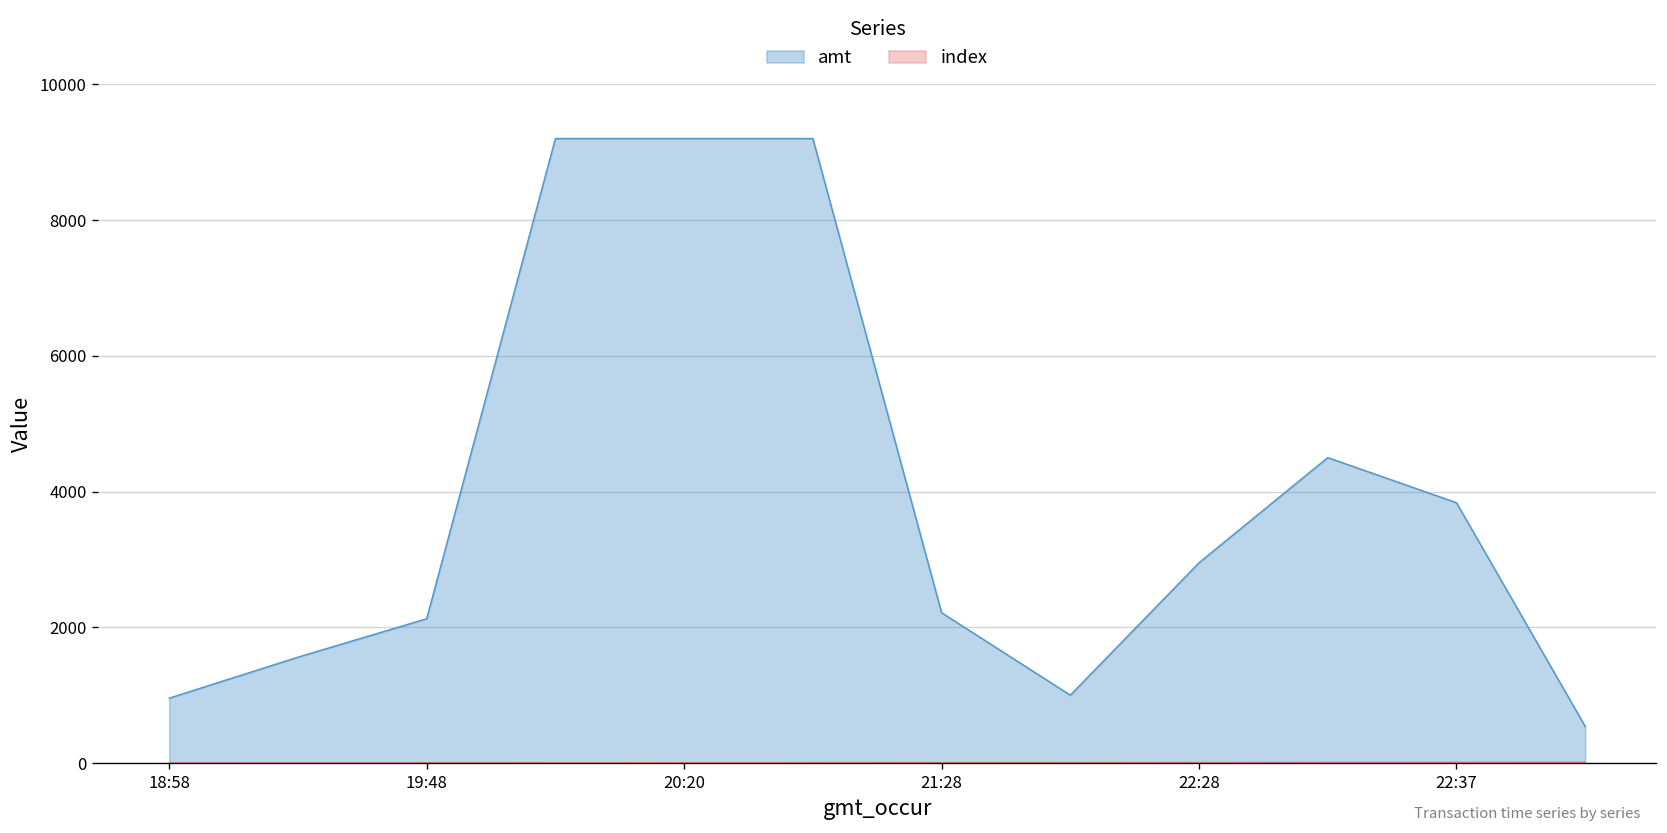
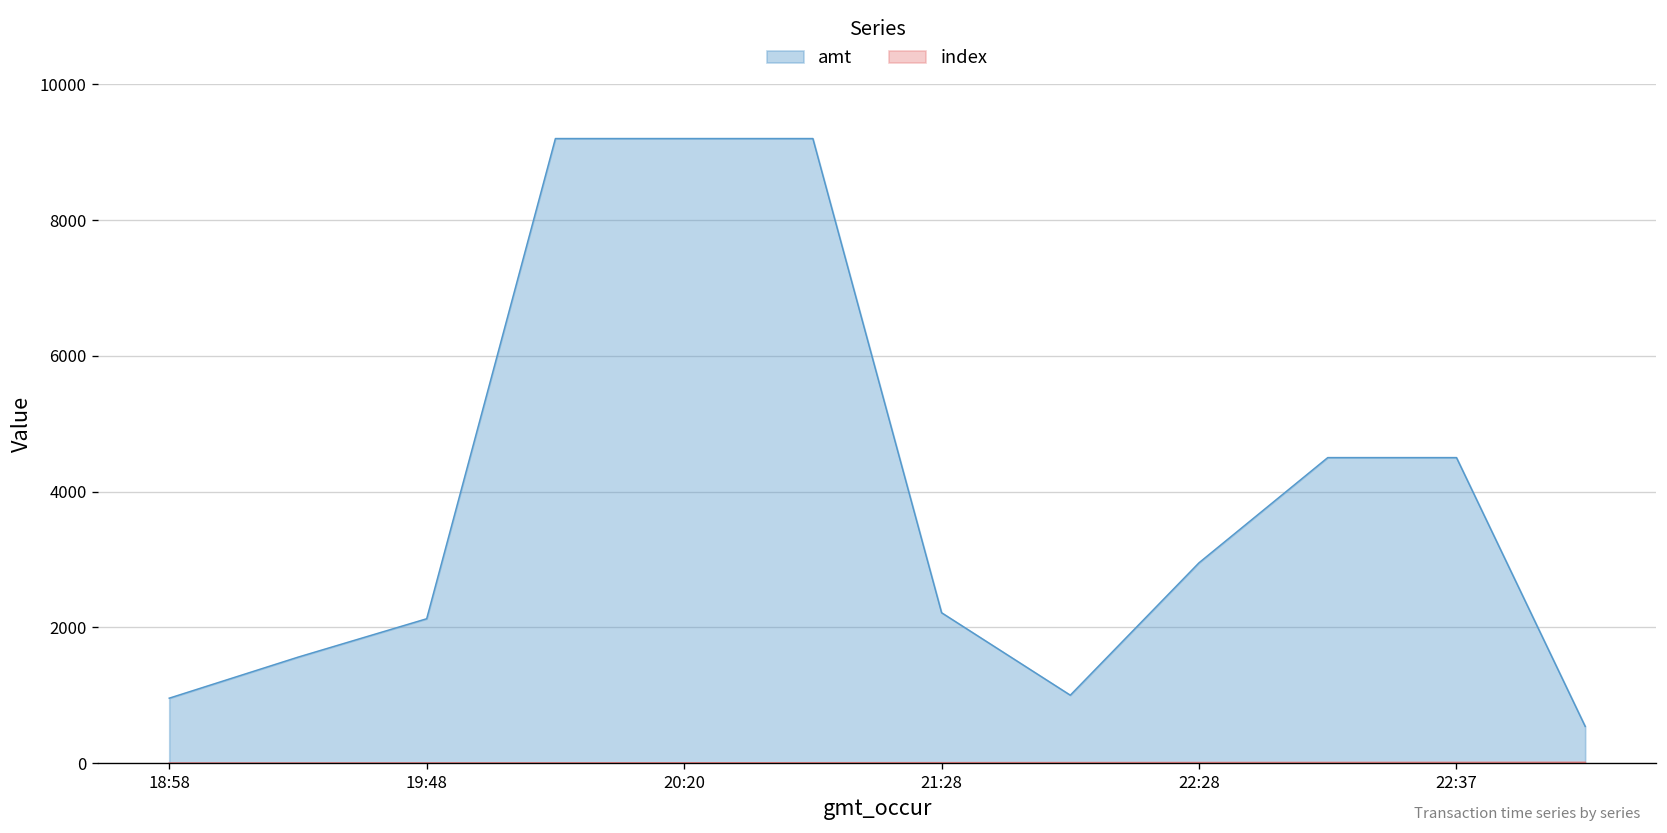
amt, 22:37: 3800 -> 4500
